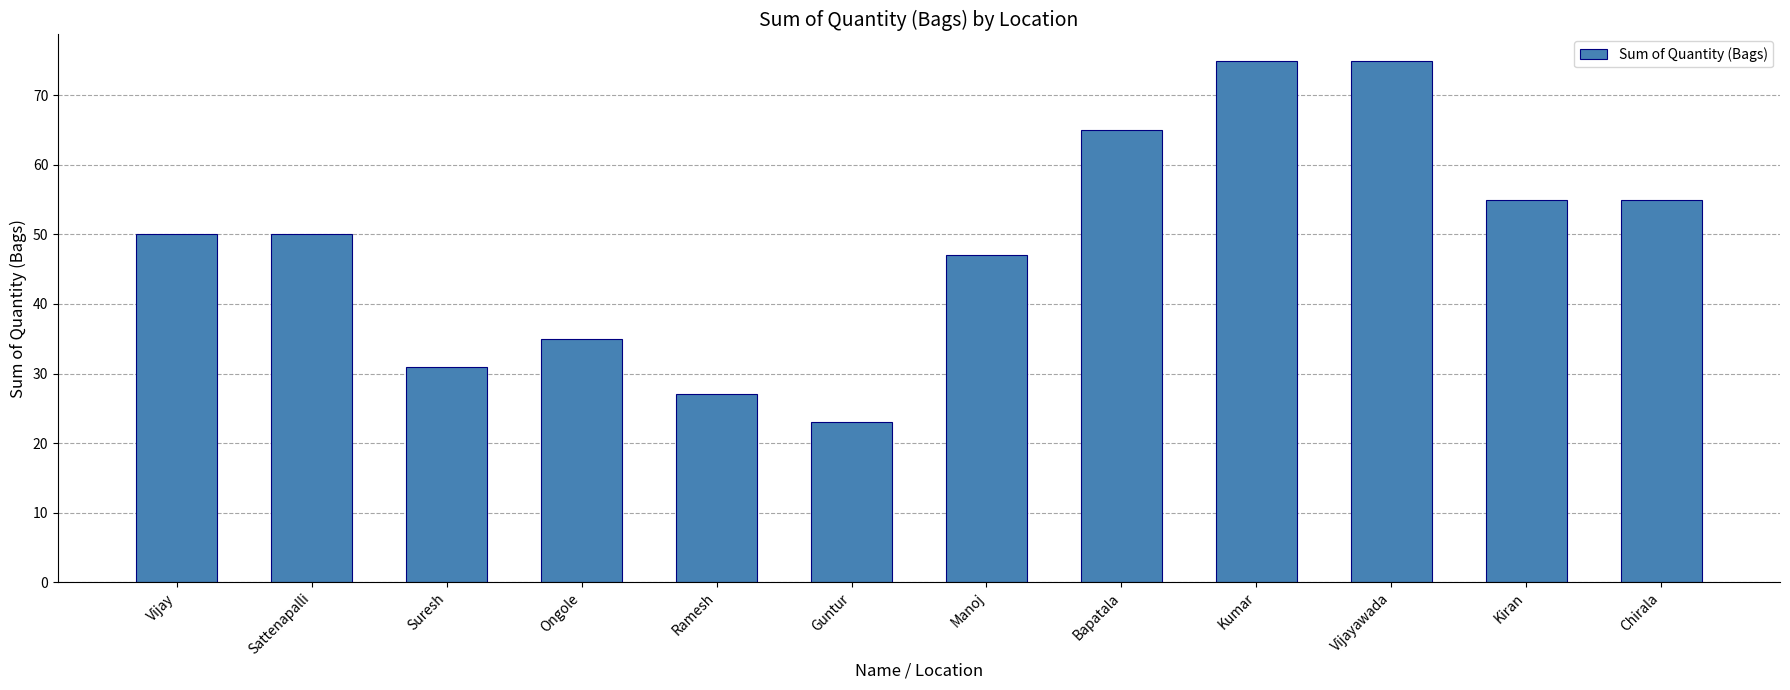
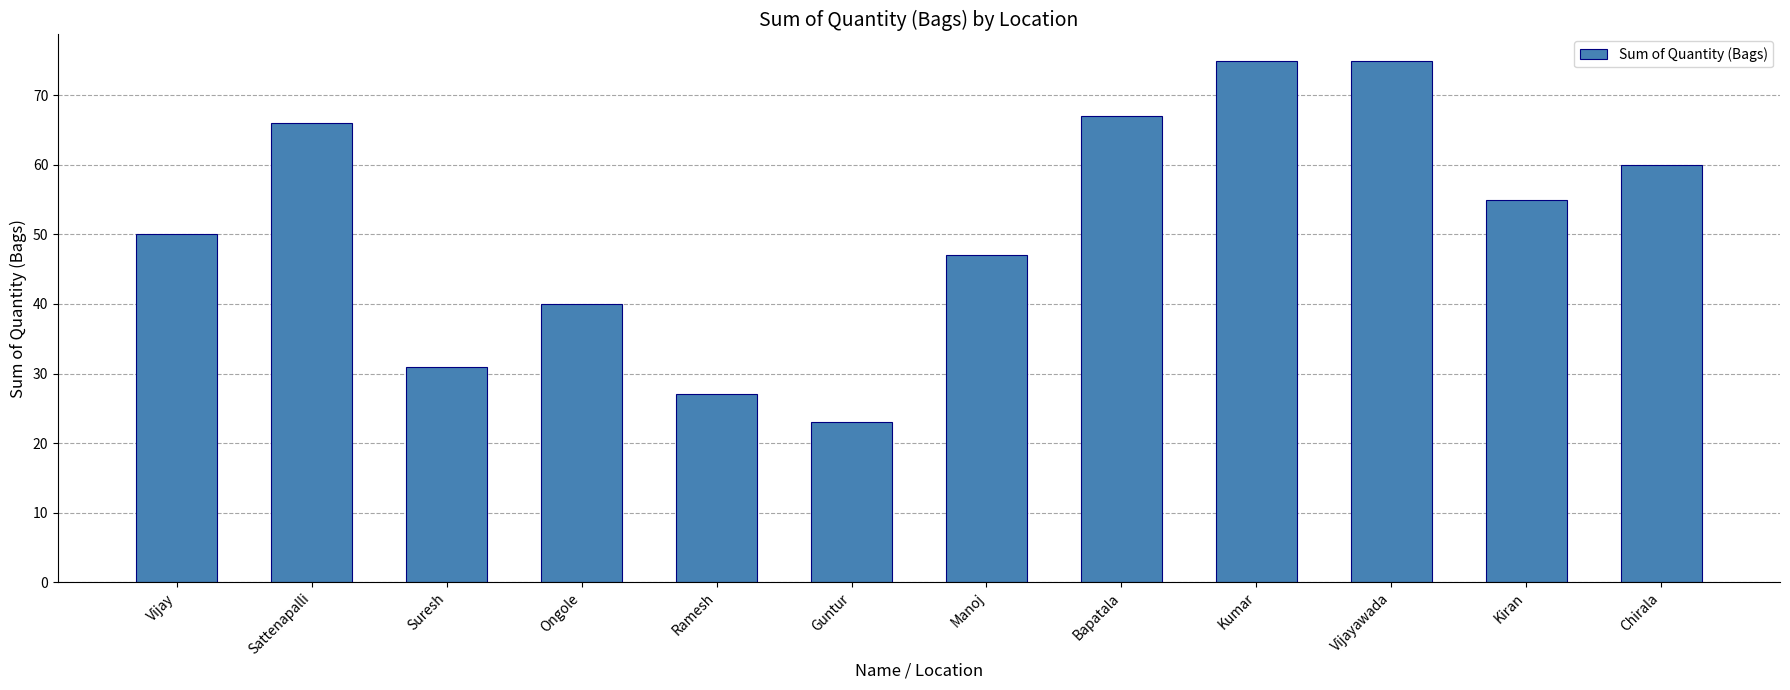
Sattenapalli: 50 -> 66
Ongole: 35 -> 40
Bapatala: 65 -> 67
Chirala: 55 -> 60
